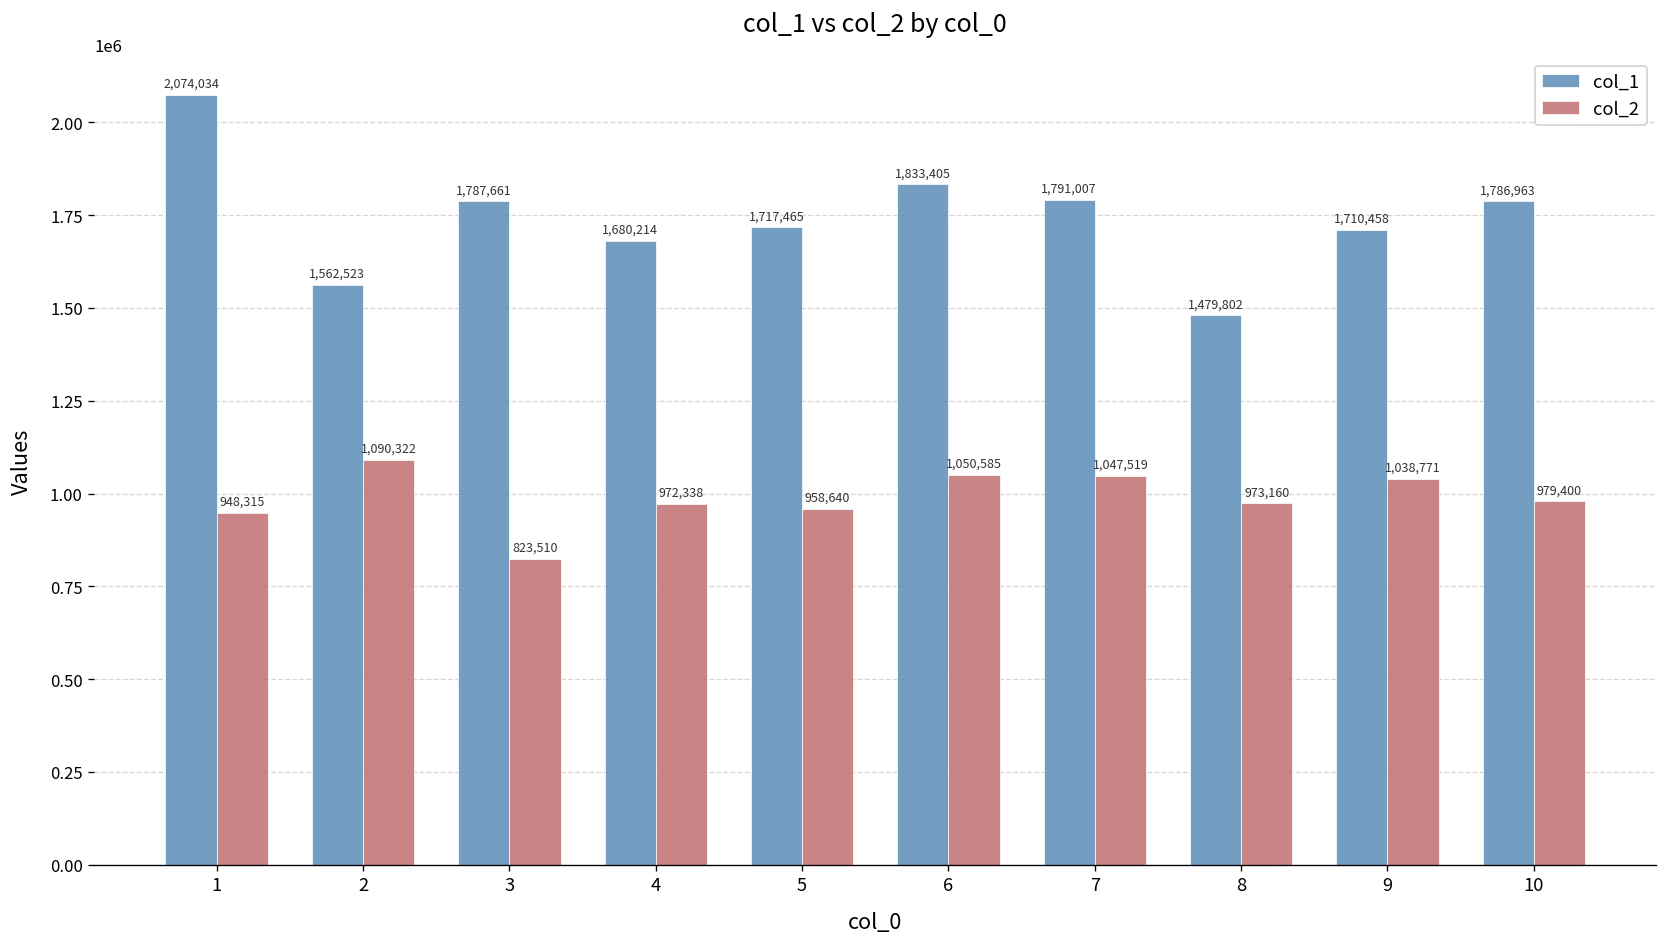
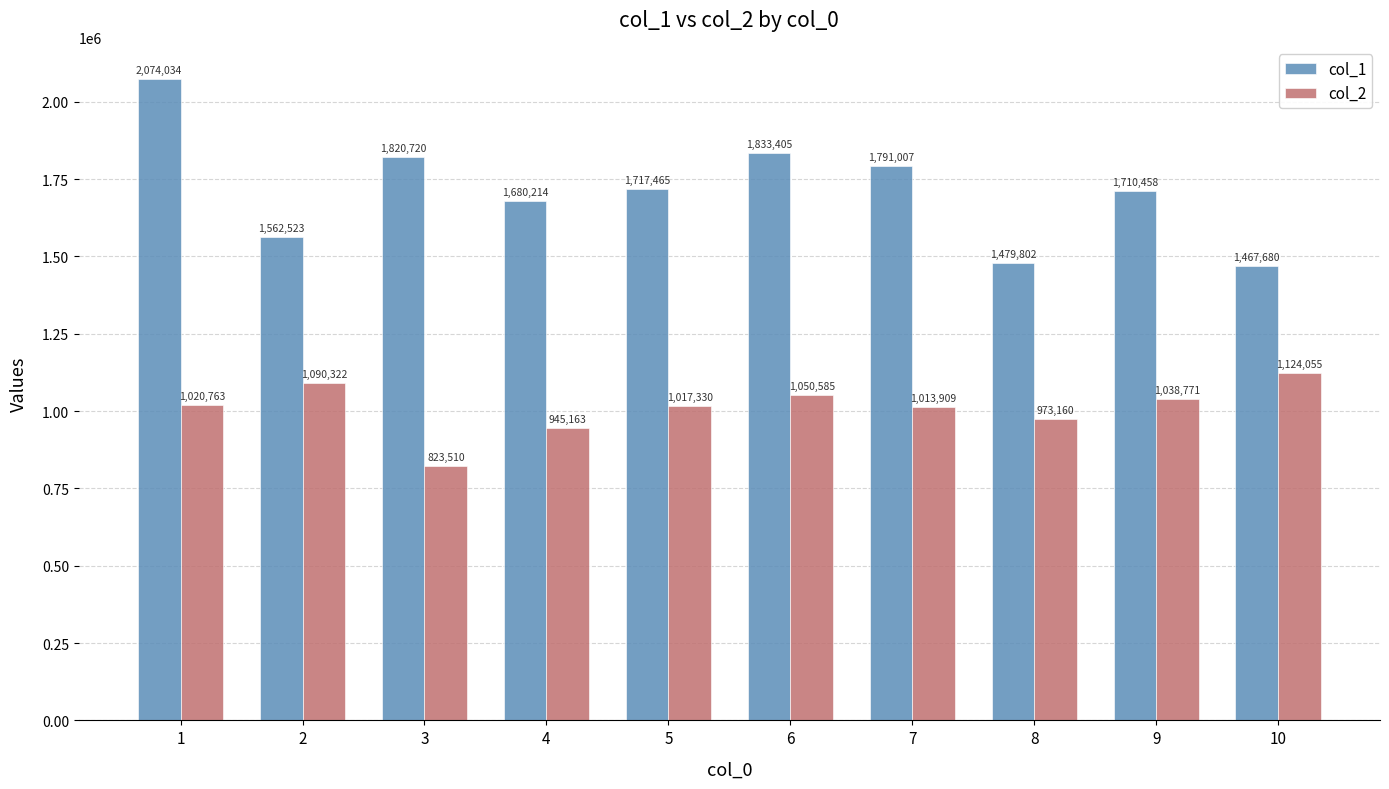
col_2, 1: 948,315 -> 1,020,763
col_1, 3: 1,787,661 -> 1,820,720
col_2, 4: 972,338 -> 945,163
col_2, 5: 958,640 -> 1,017,330
col_2, 7: 1,047,519 -> 1,013,909
col_1, 10: 1,786,963 -> 1,467,680
col_2, 10: 979,400 -> 1,124,055
